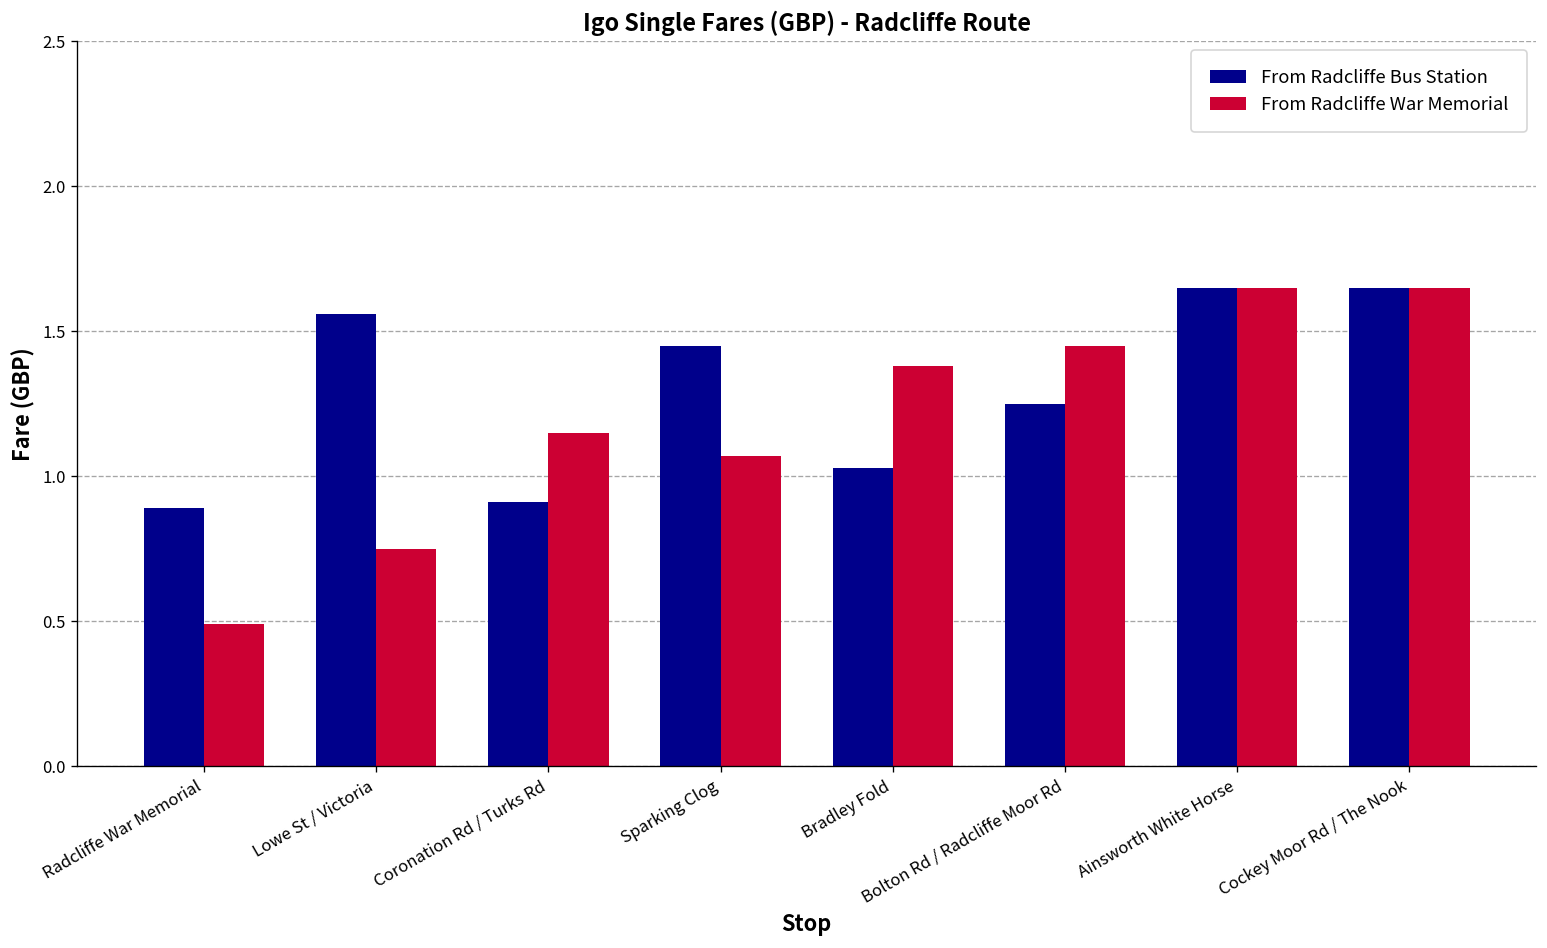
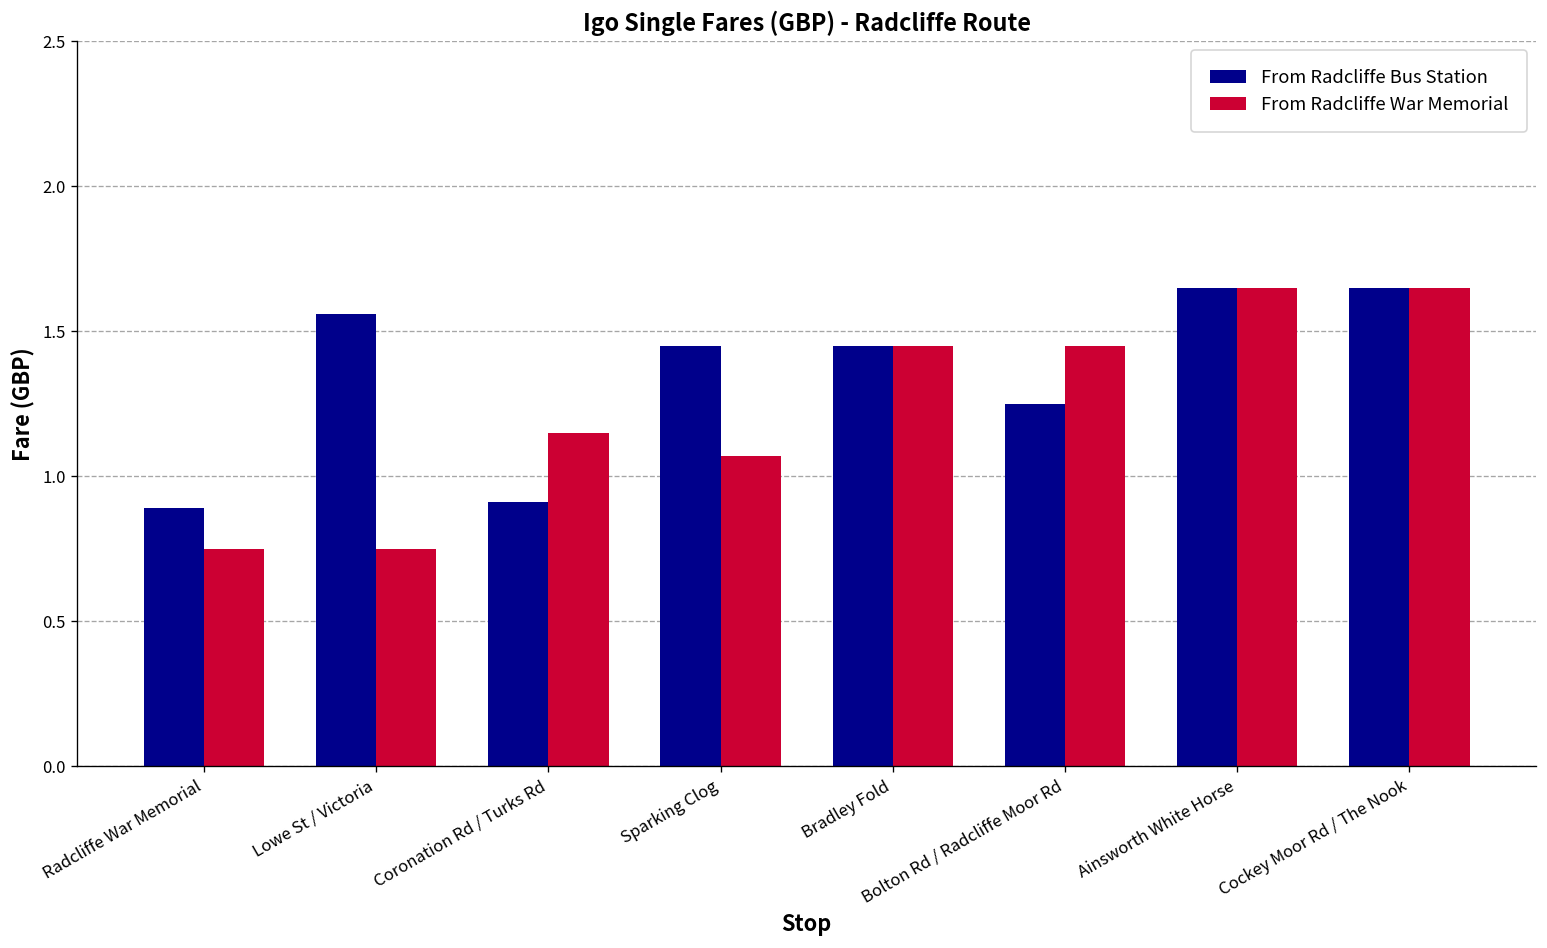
From Radcliffe War Memorial, Radcliffe War Memorial: 0.49 -> 0.75
From Radcliffe Bus Station, Bradley Fold: 1.03 -> 1.45
From Radcliffe War Memorial, Bradley Fold: 1.38 -> 1.45
